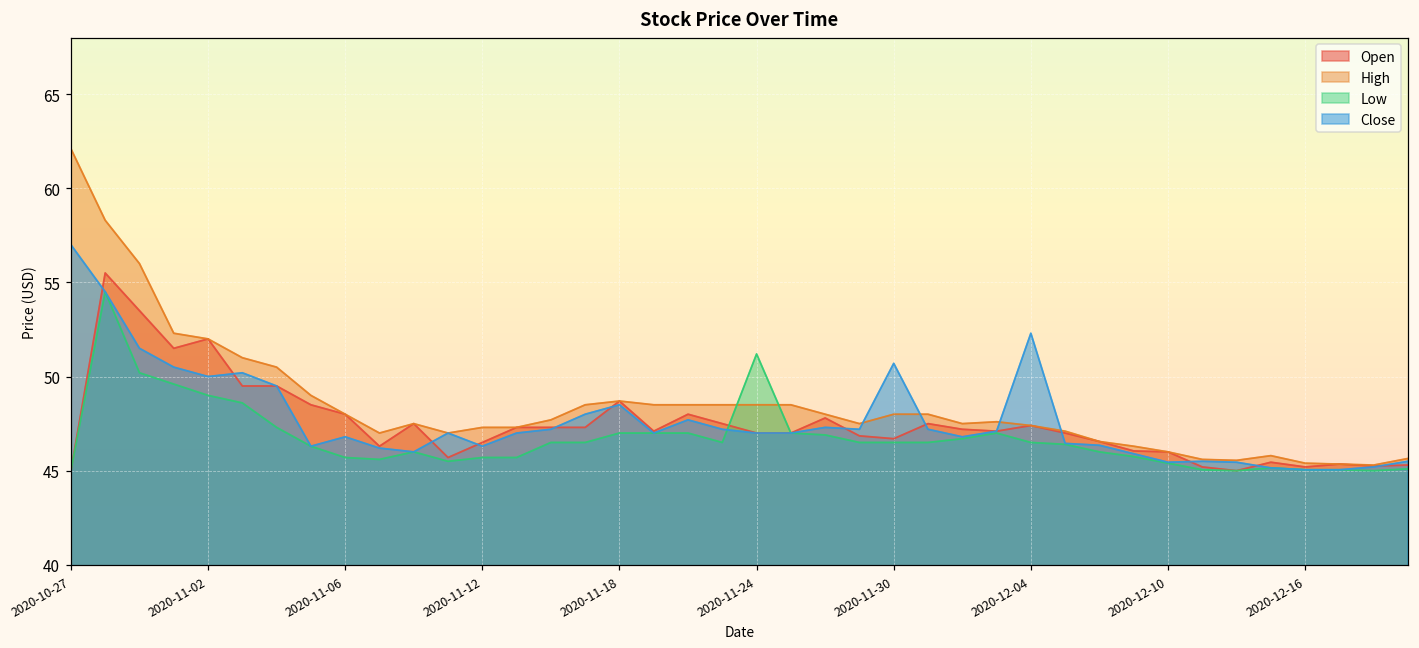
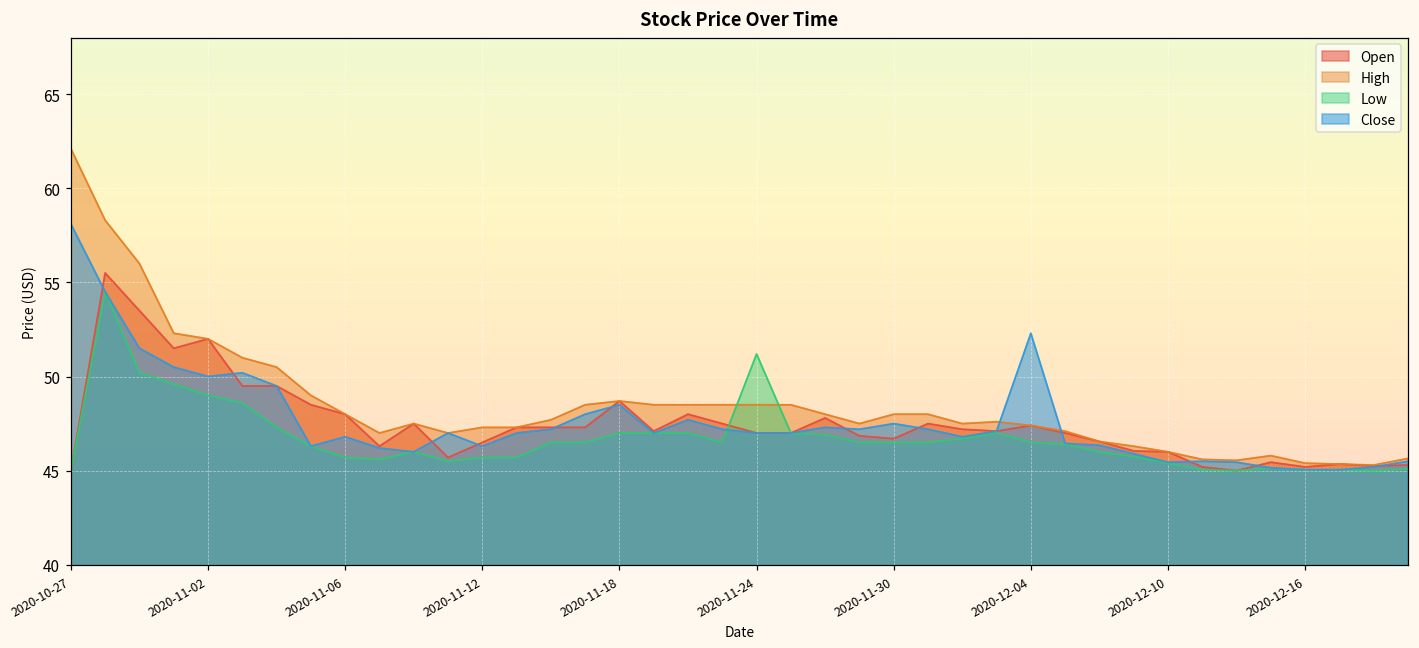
Close, 2020-10-27: 57.0 -> 58.1
Close, 2020-11-30: 50.7 -> 47.5
